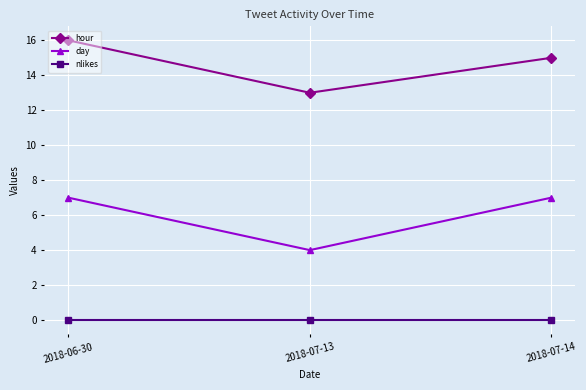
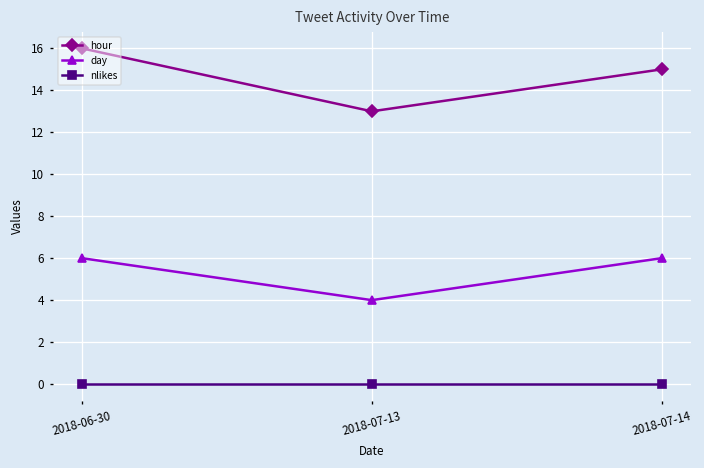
day, 2018-06-30: 7 -> 6
day, 2018-07-14: 7 -> 6
